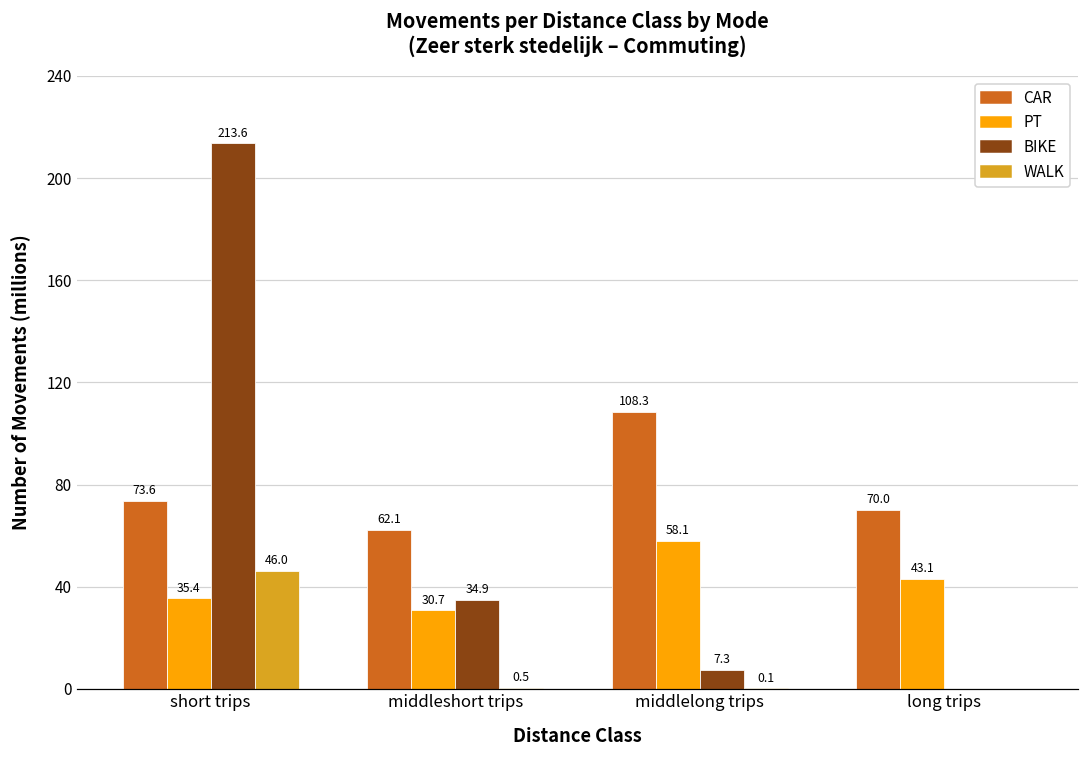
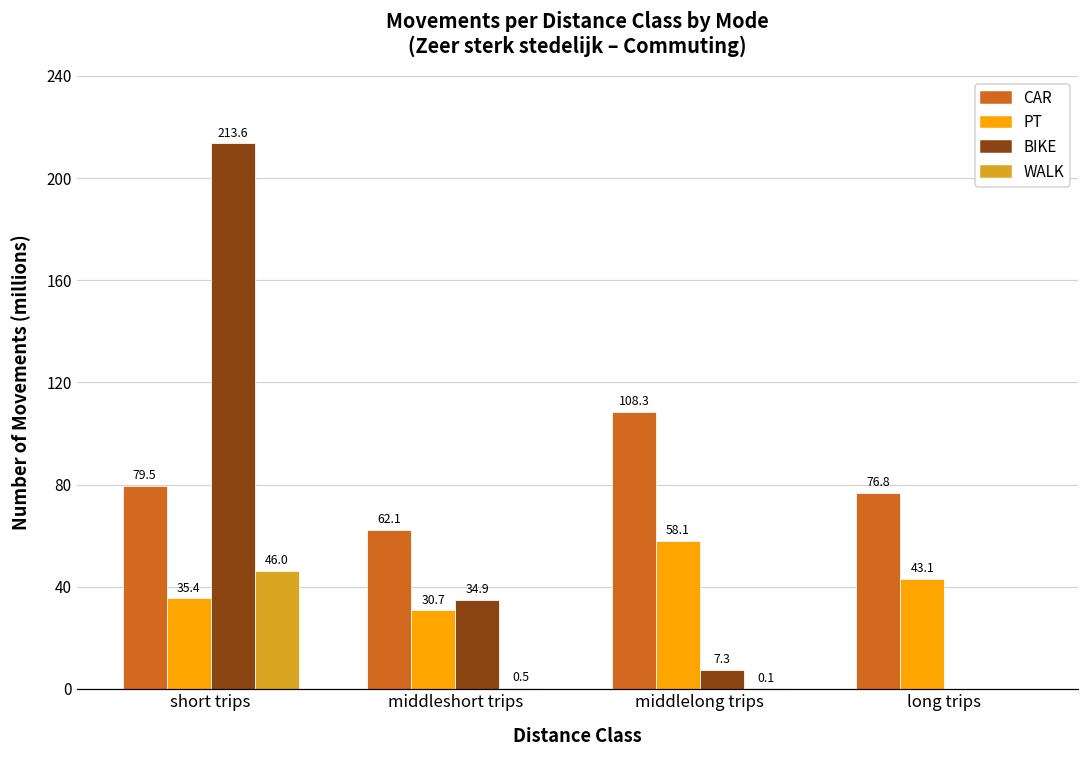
CAR, short trips: 73.6 -> 79.5
CAR, long trips: 70.0 -> 76.8
